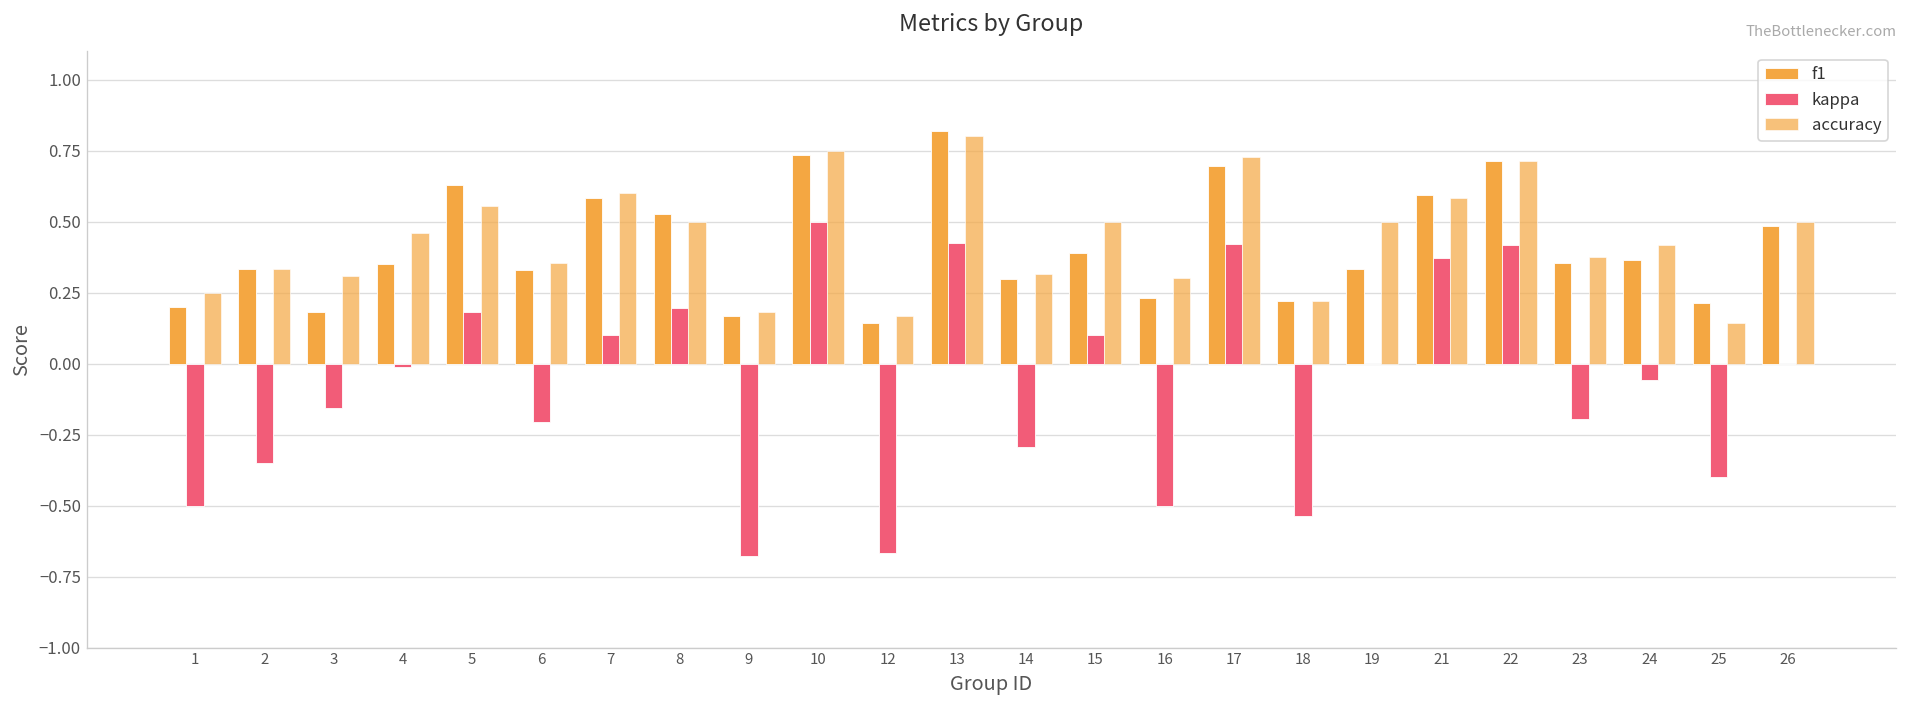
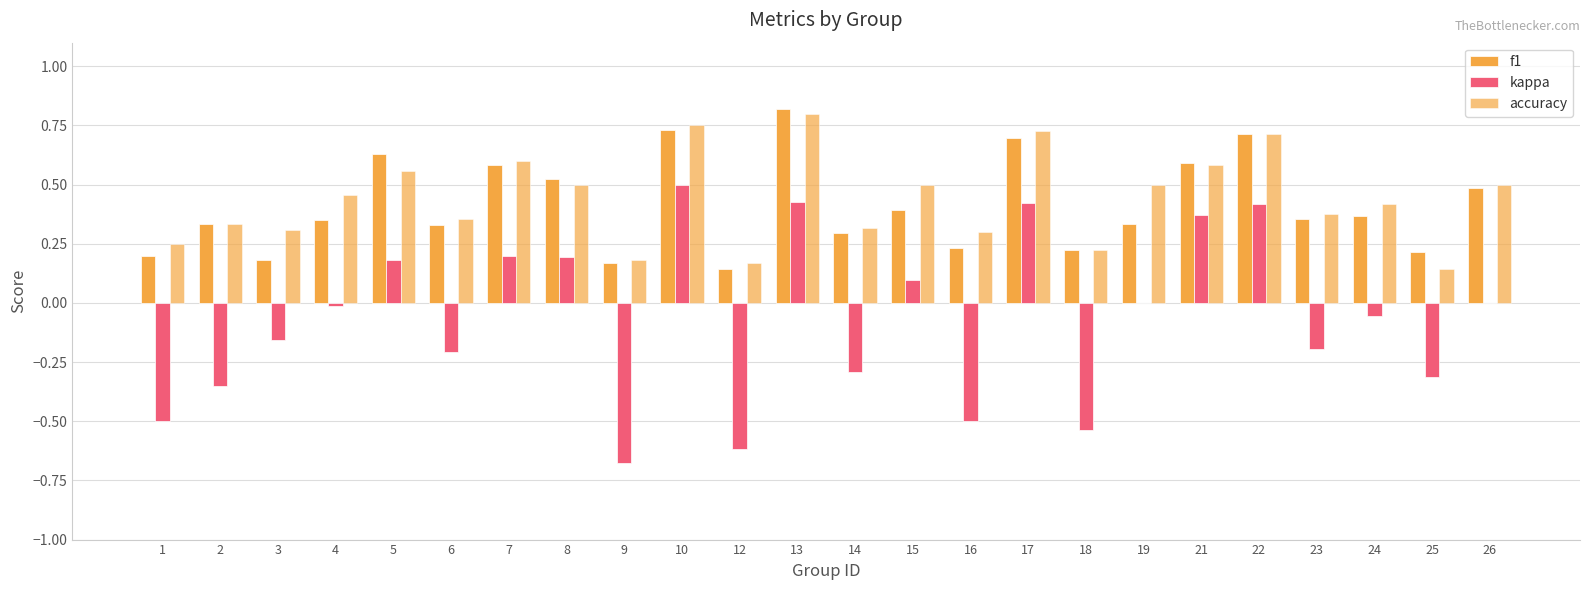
kappa, 7: 0.1 -> 0.2
kappa, 12: -0.67 -> -0.62
kappa, 25: -0.40 -> -0.31
